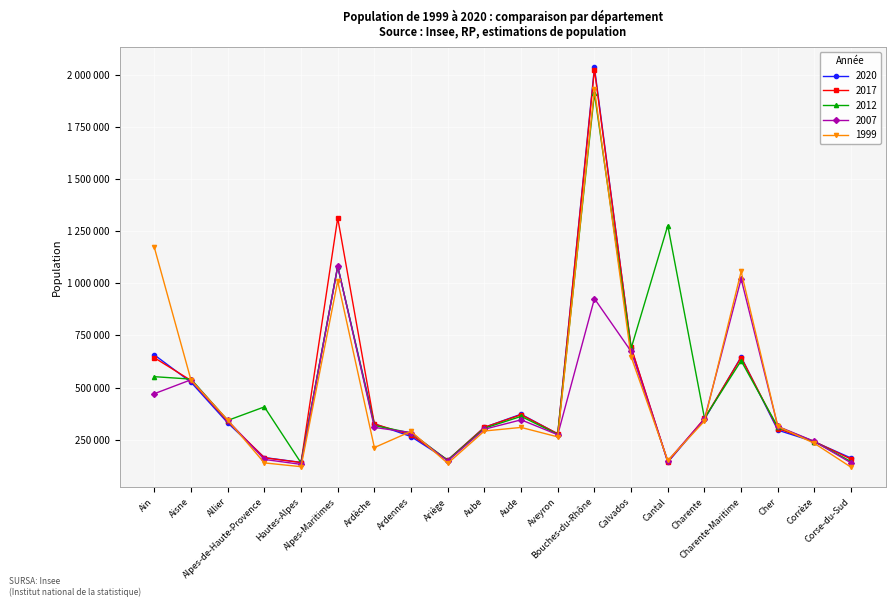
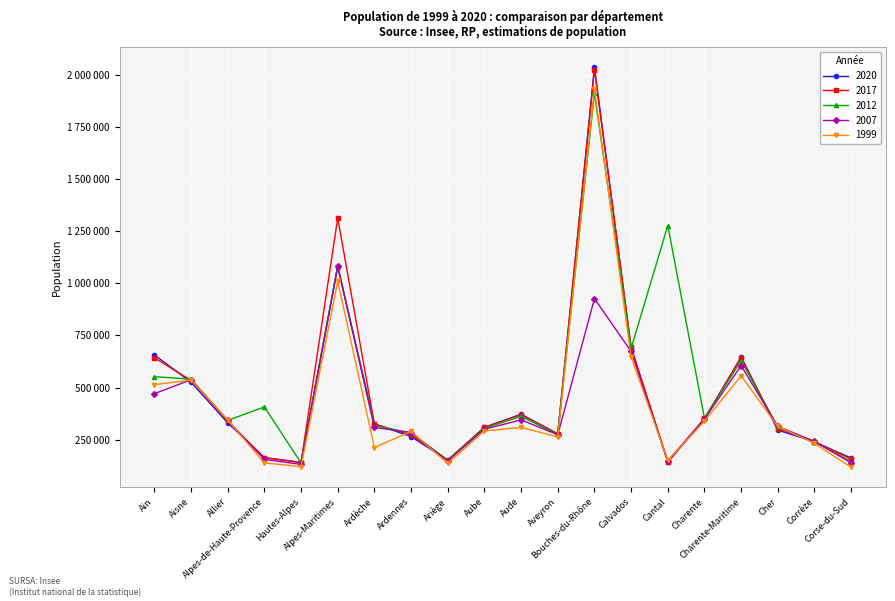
1999, Ain: 1170000 -> 510000
2007, Charente-Maritime: 1020000 -> 610000
1999, Charente-Maritime: 1060000 -> 560000
